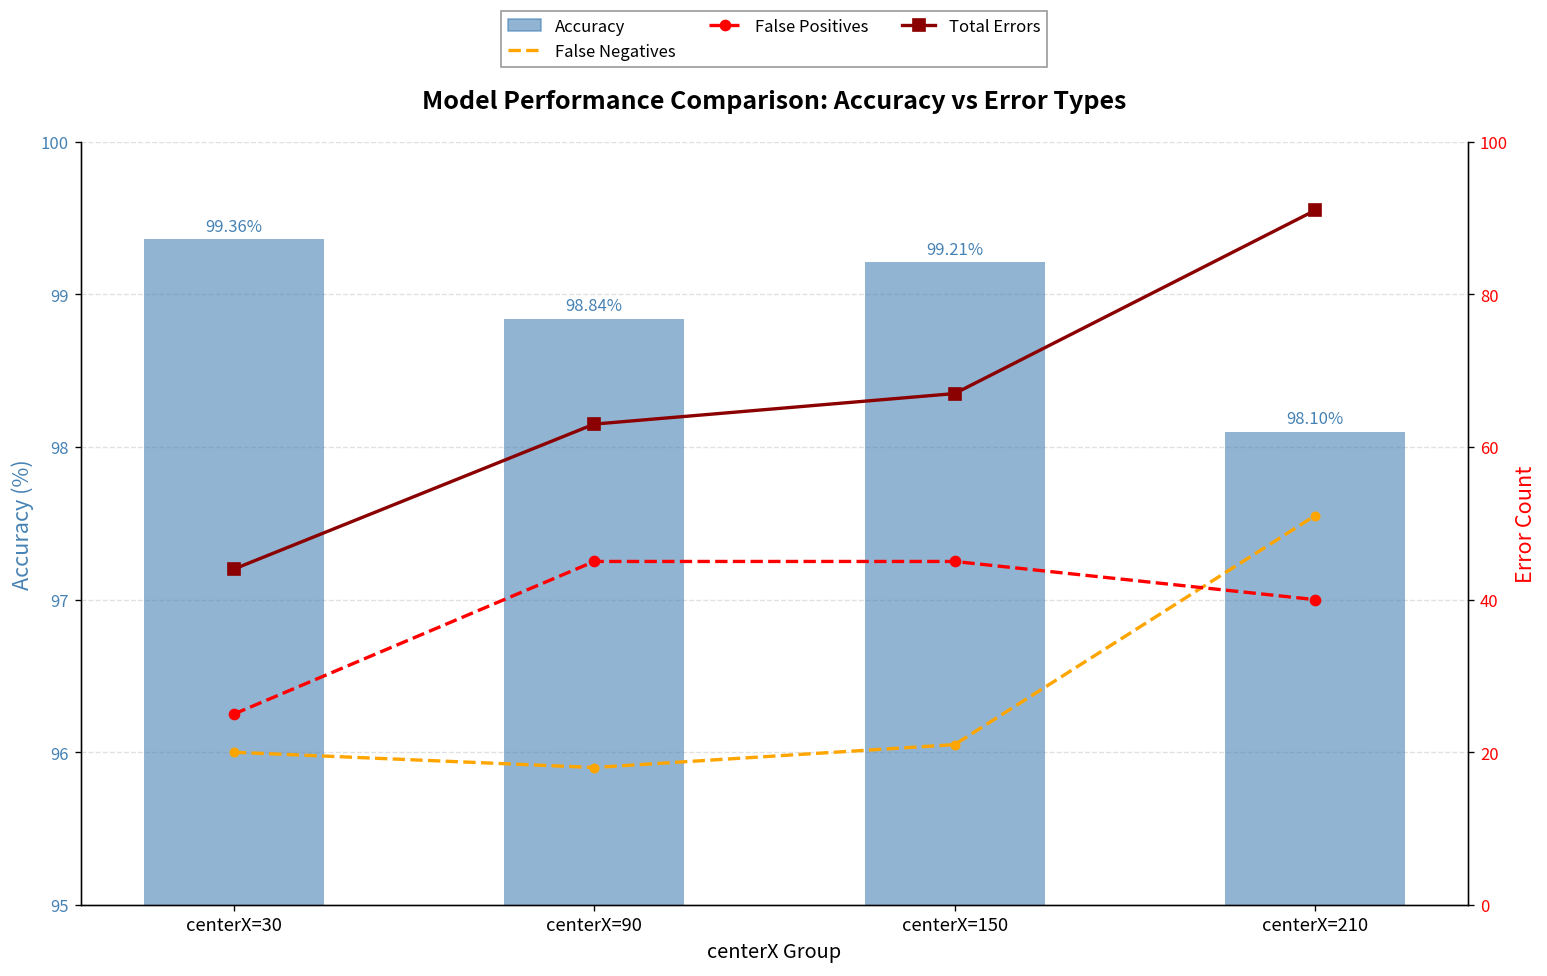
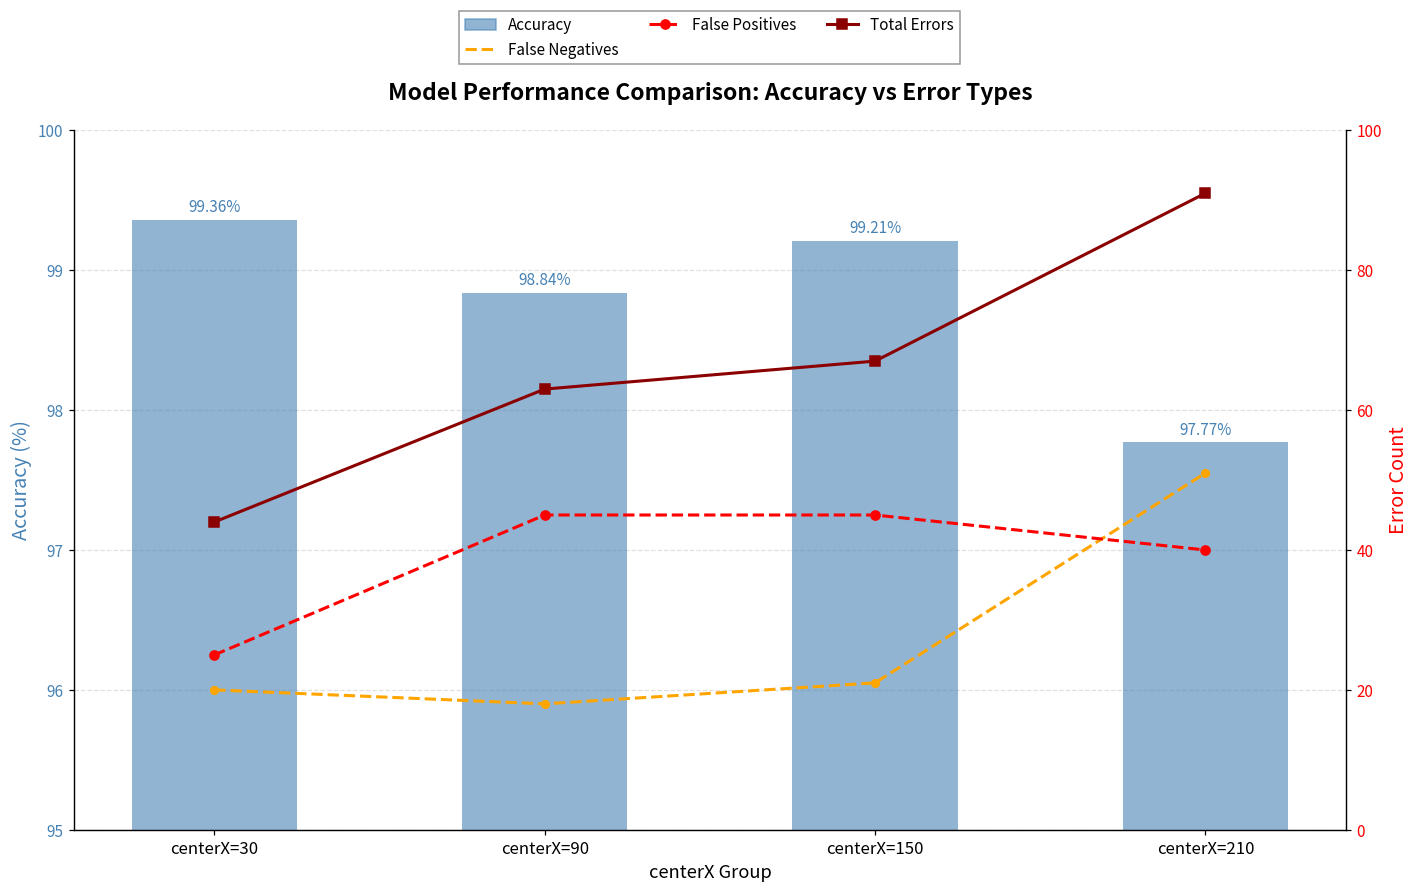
Accuracy, centerX=210: 98.10% -> 97.77%
